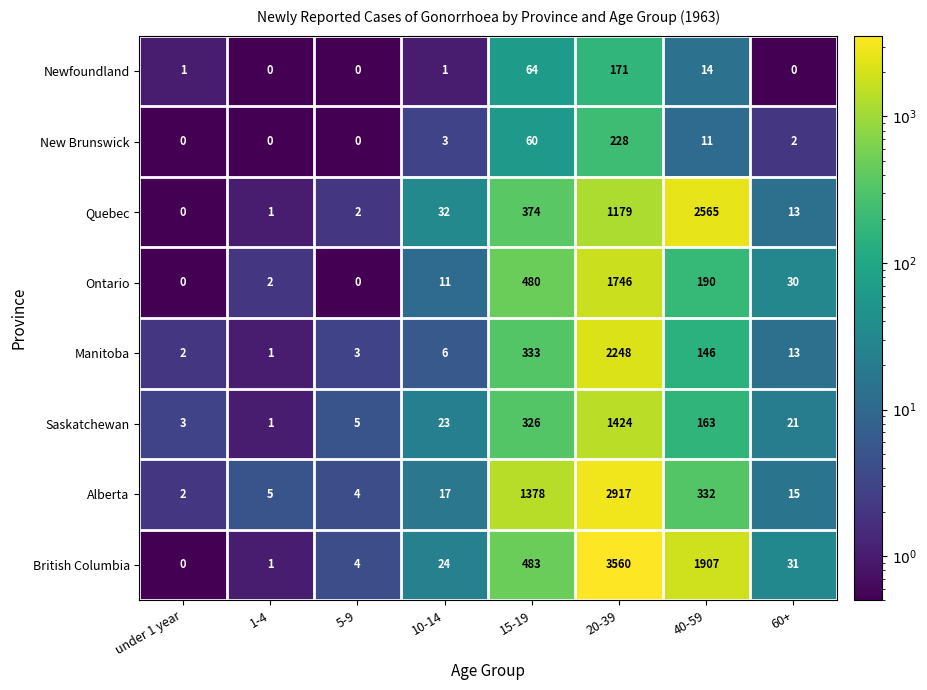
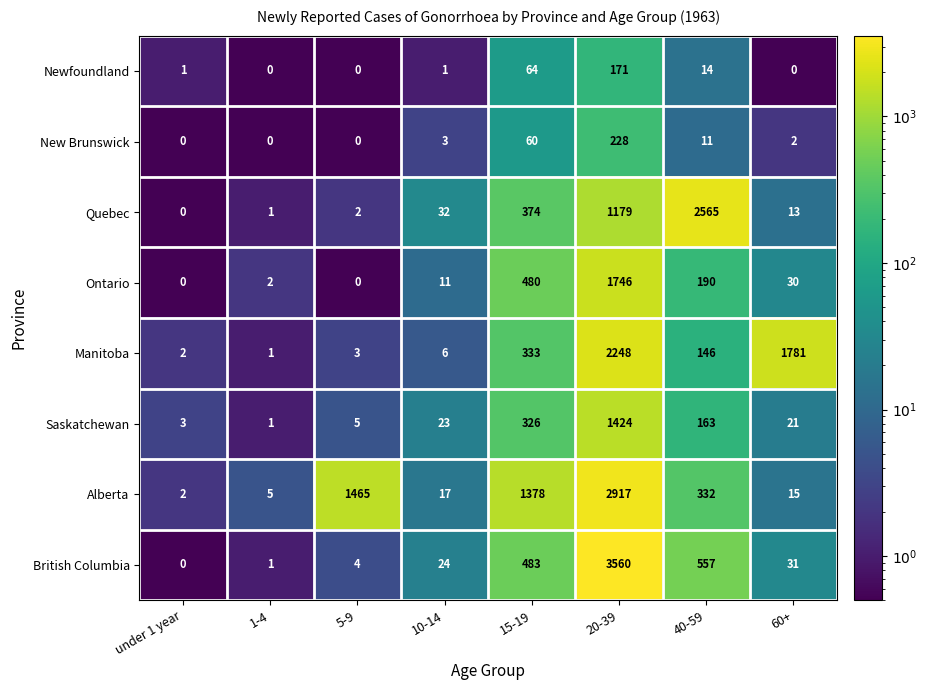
Manitoba, 60+: 13 -> 1781
Alberta, 5-9: 4 -> 1465
British Columbia, 40-59: 1907 -> 557
